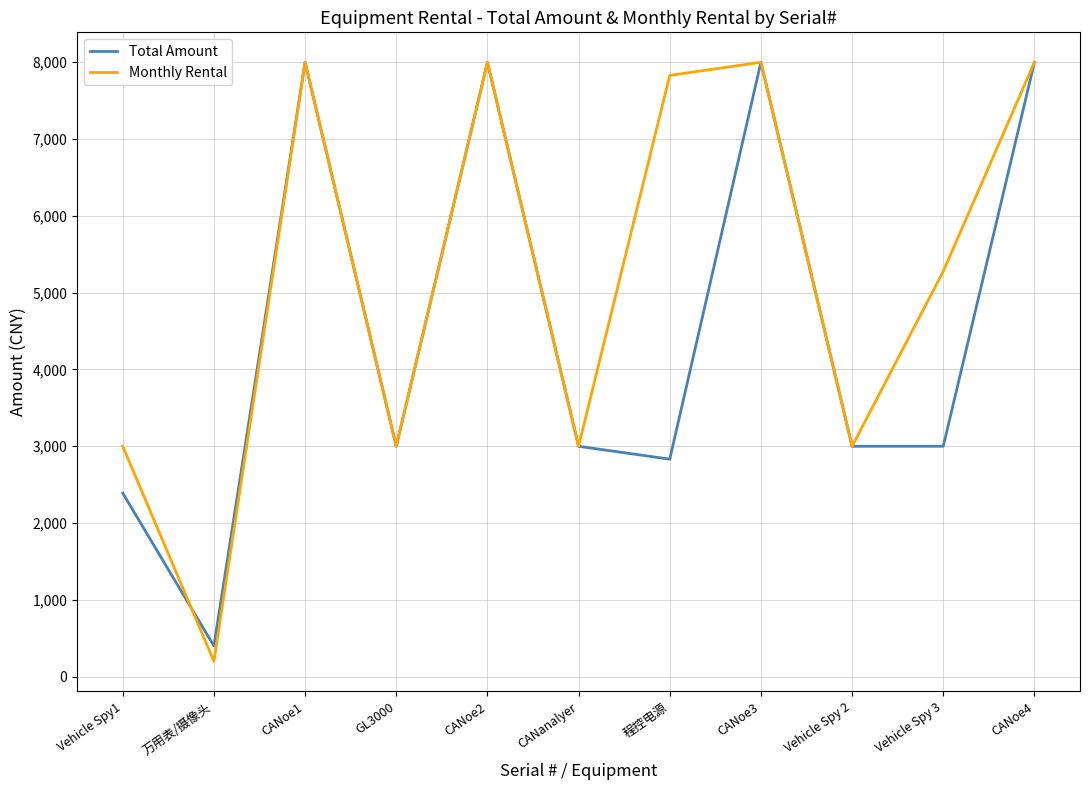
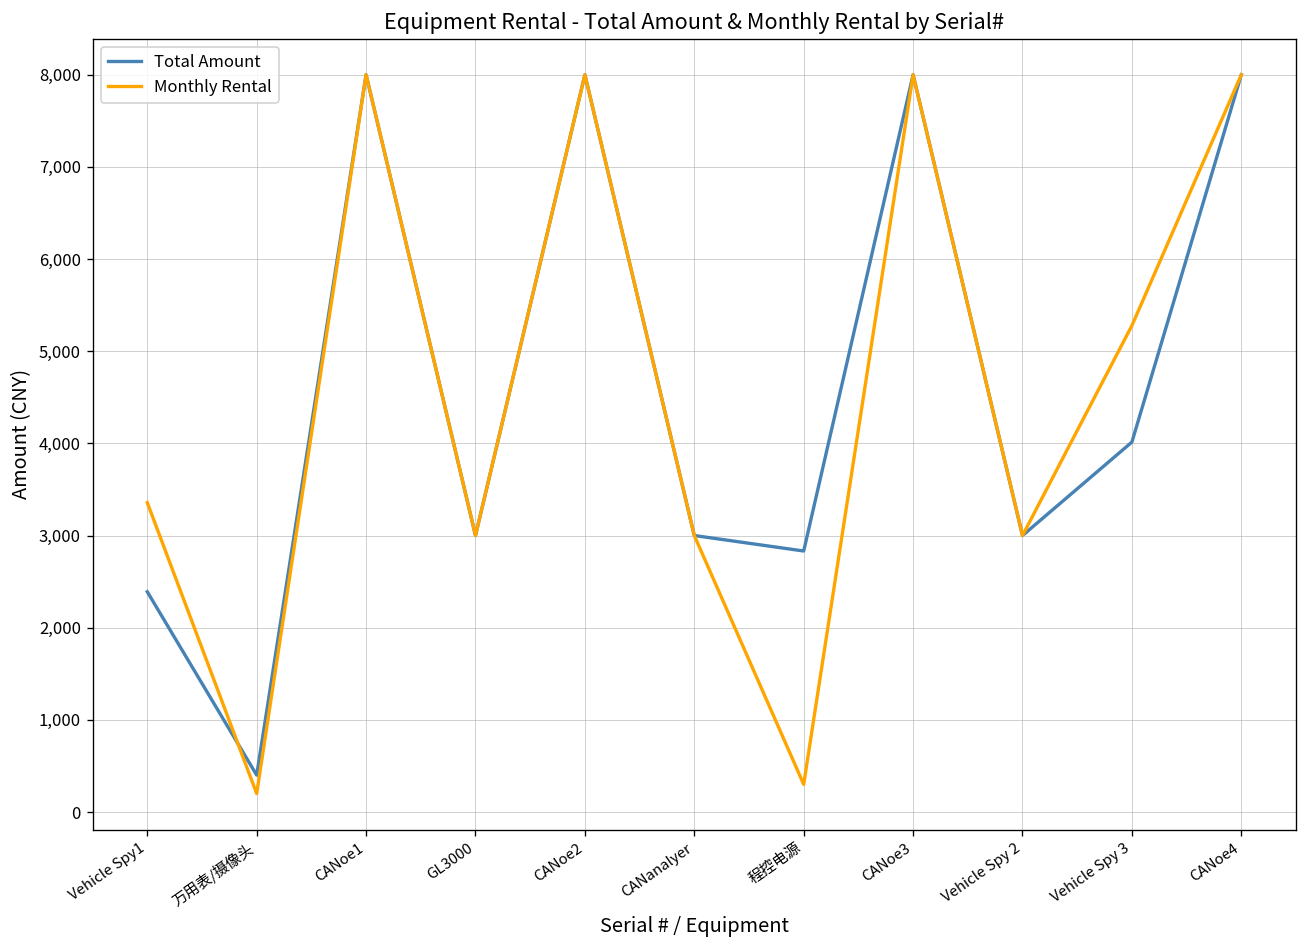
Monthly Rental, Vehicle Spy1: 3,000 -> 3,400
Monthly Rental, 程控电源: 7,800 -> 300
Total Amount, Vehicle Spy 3: 3,000 -> 4,000
